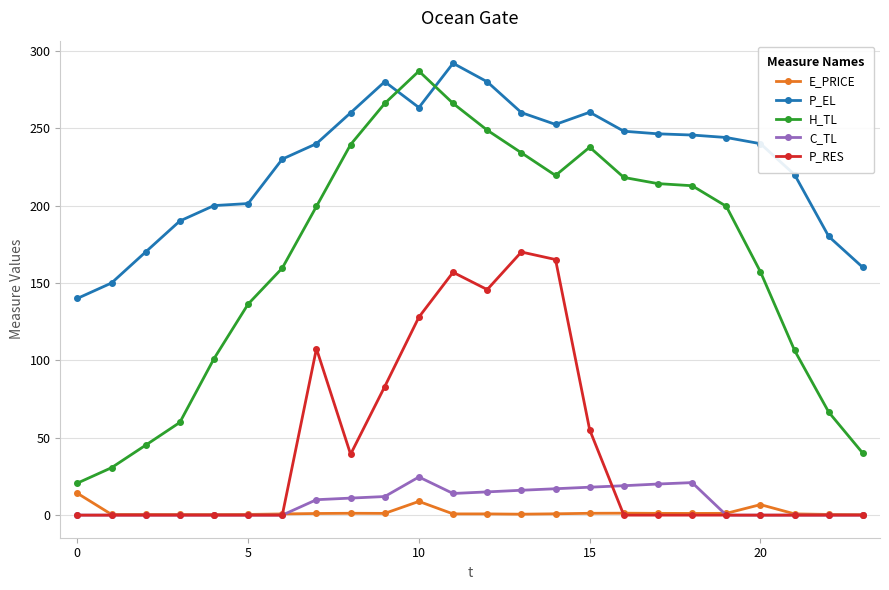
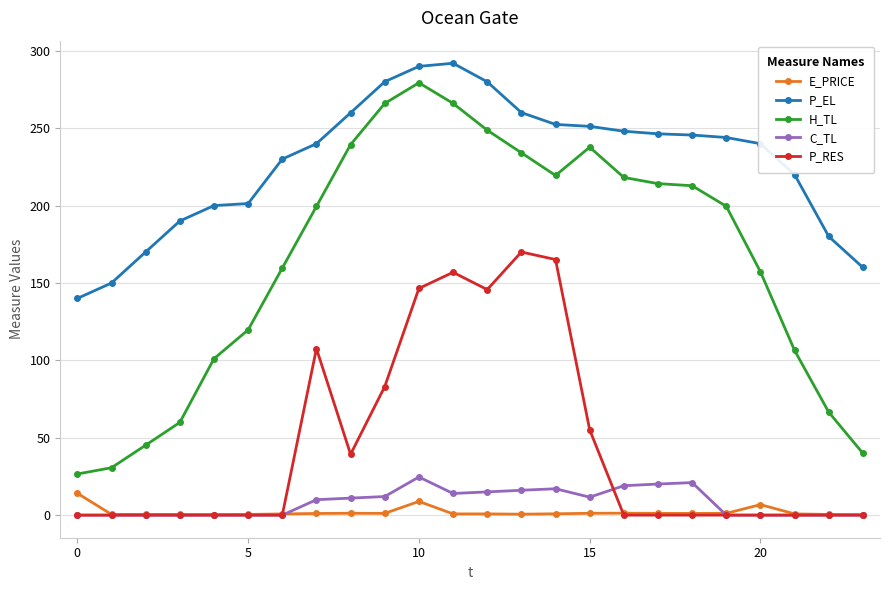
H_TL, 0: 21 -> 27
H_TL, 5: 136 -> 120
P_EL, 10: 263 -> 290
H_TL, 10: 287 -> 279
P_RES, 10: 128 -> 146
P_EL, 15: 260 -> 251
C_TL, 15: 18 -> 12
